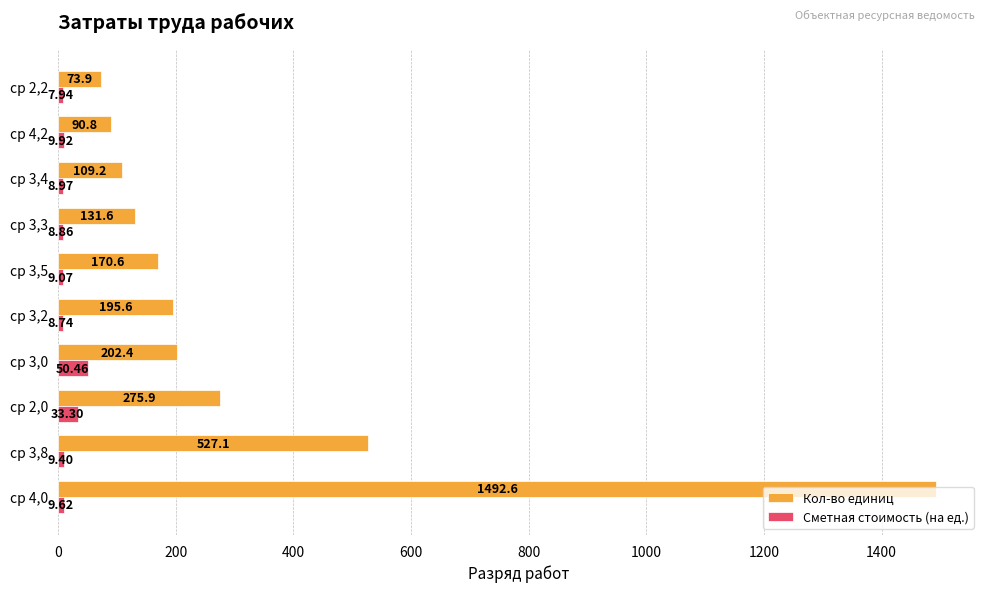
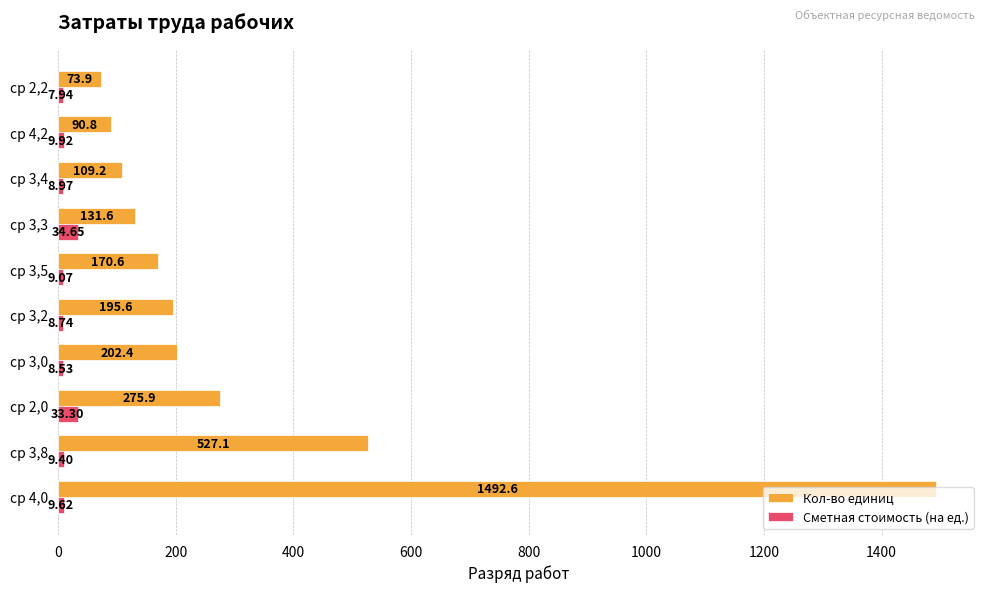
Сметная стоимость (на ед.), ср 3,3: 8.86 -> 34.65
Сметная стоимость (на ед.), ср 3,0: 50.46 -> 8.53
